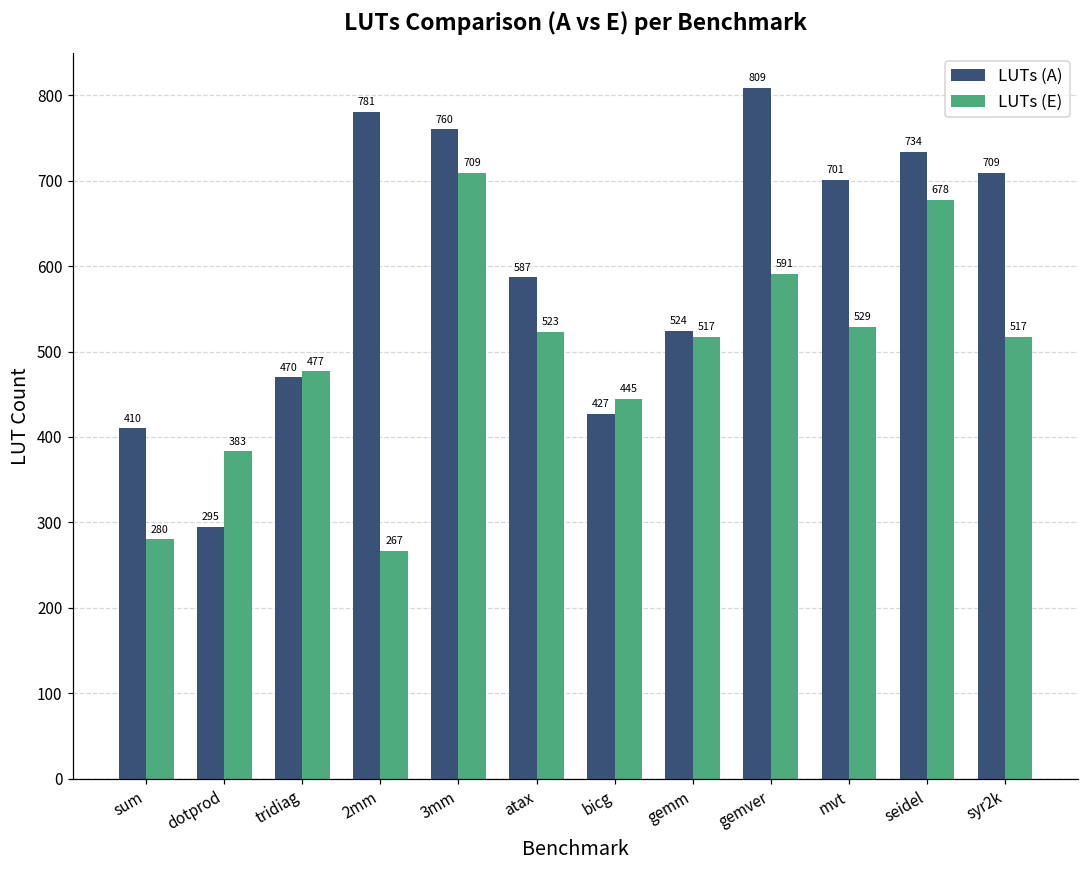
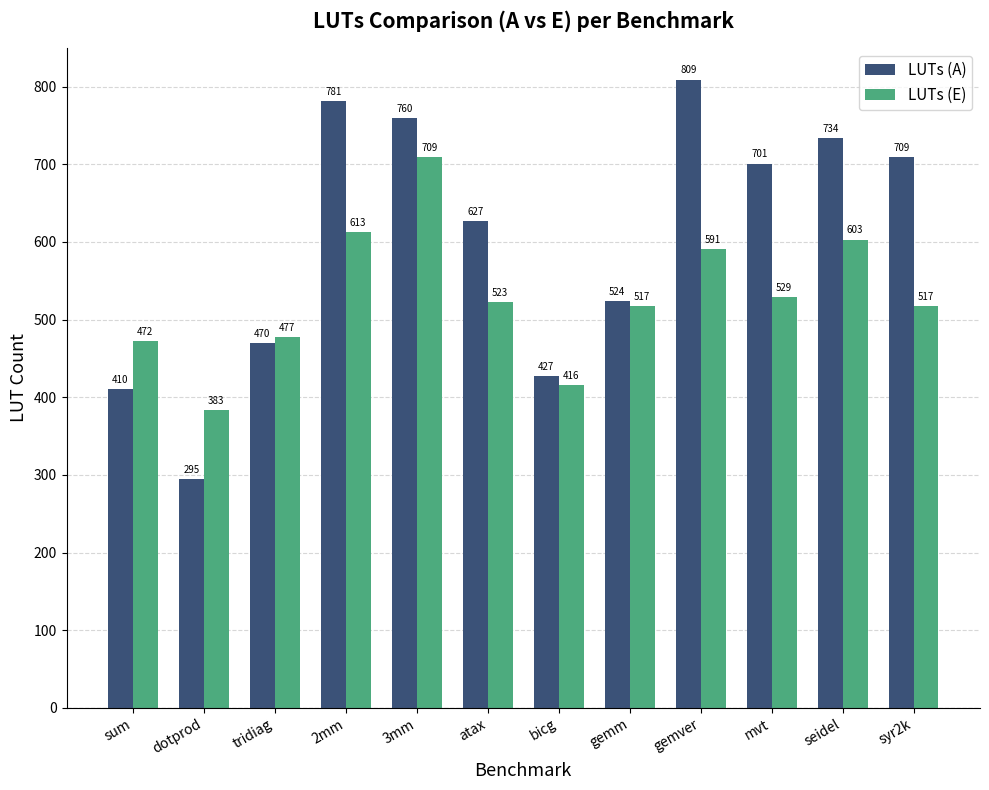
LUTs (E), sum: 280 -> 472
LUTs (E), 2mm: 267 -> 613
LUTs (A), atax: 587 -> 627
LUTs (E), bicg: 445 -> 416
LUTs (E), seidel: 678 -> 603
